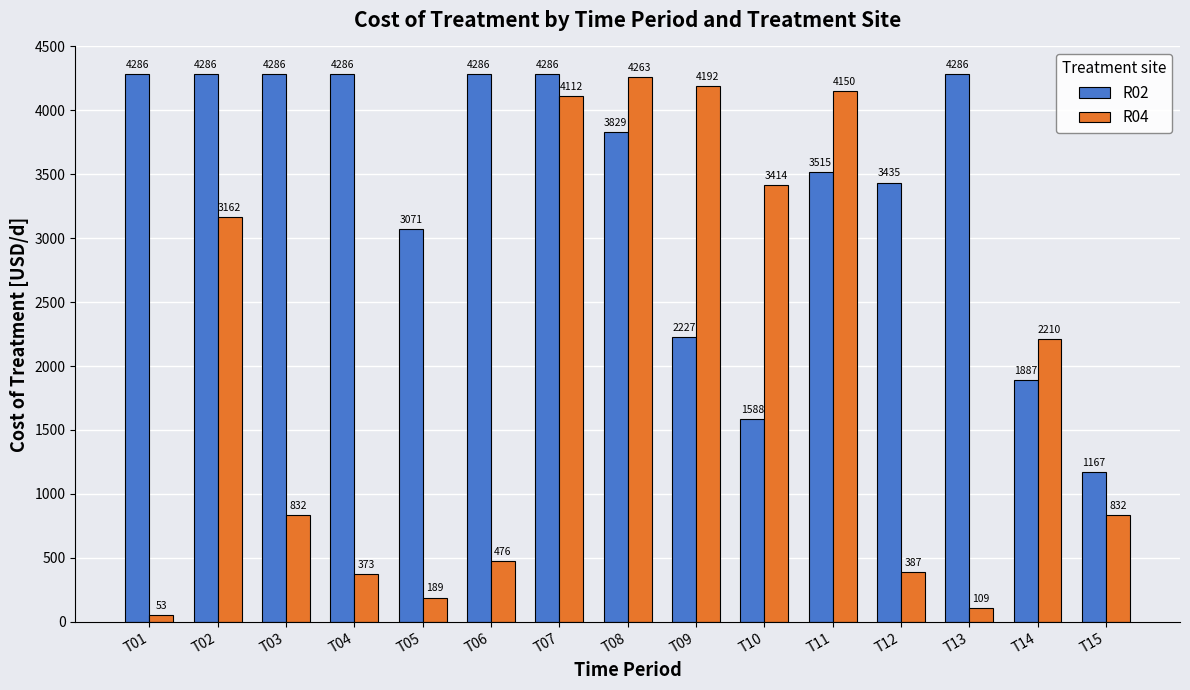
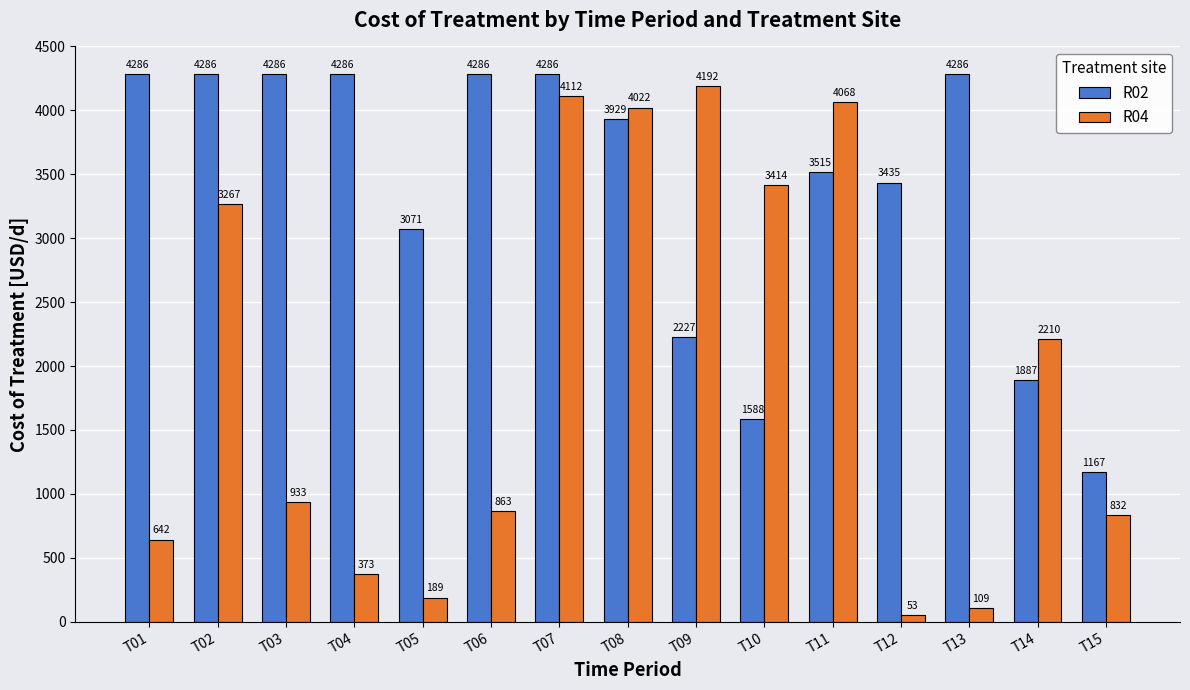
R04, T01: 53 -> 642
R04, T02: 3162 -> 3267
R04, T03: 832 -> 933
R04, T06: 476 -> 863
R02, T08: 3829 -> 3929
R04, T08: 4263 -> 4022
R04, T11: 4150 -> 4068
R04, T12: 387 -> 53
